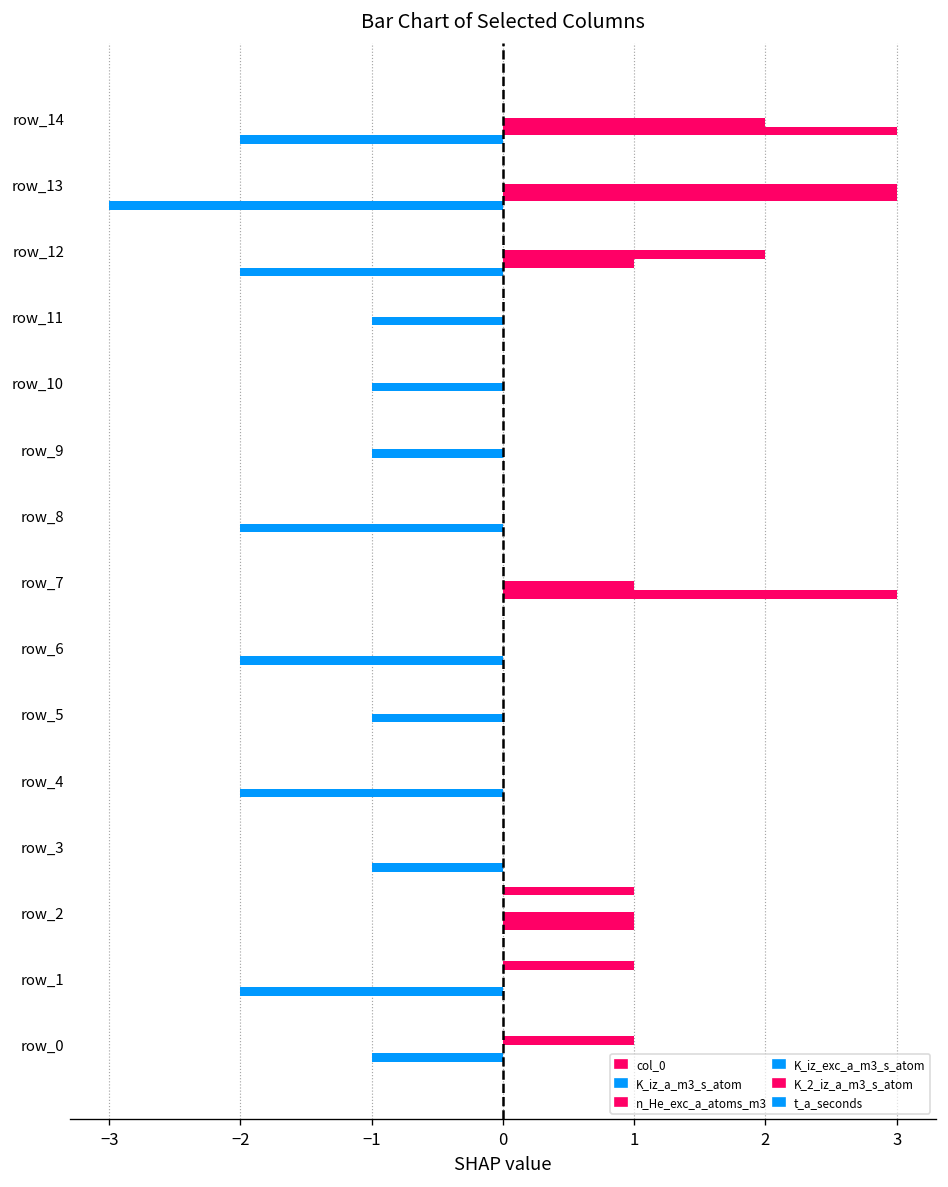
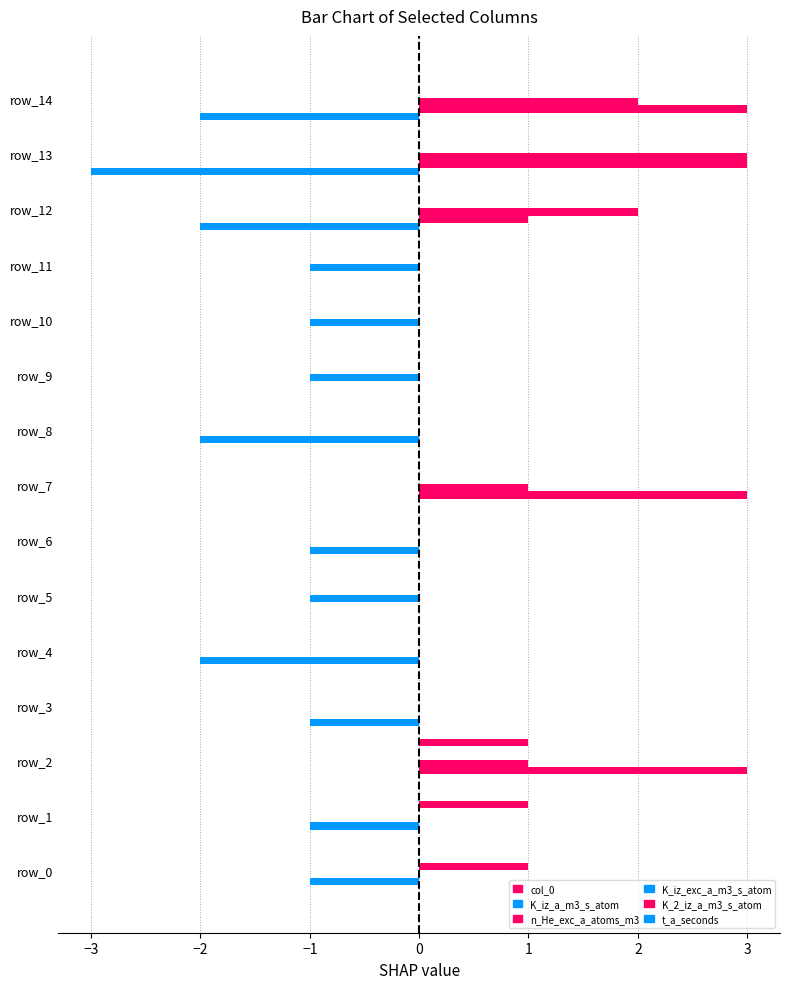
K_iz_a_m3_s_atom, row_6: -2 -> -1
K_iz_a_m3_s_atom, row_2: 1 -> 3
K_iz_a_m3_s_atom, row_1: -2 -> -1
